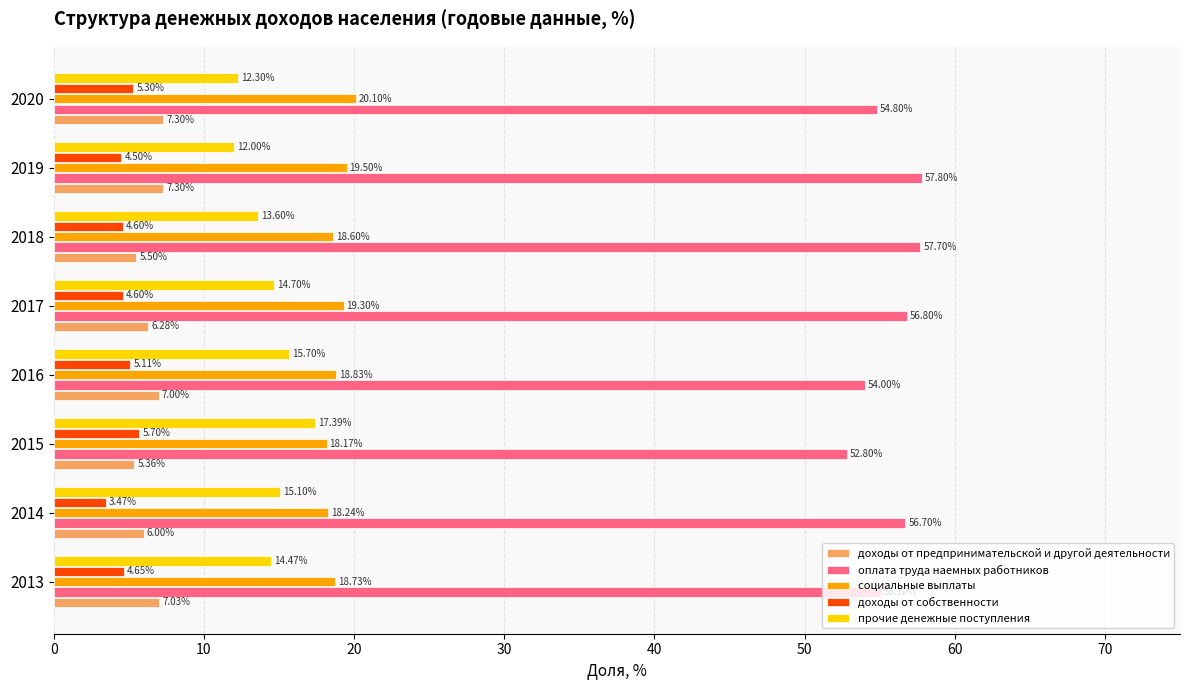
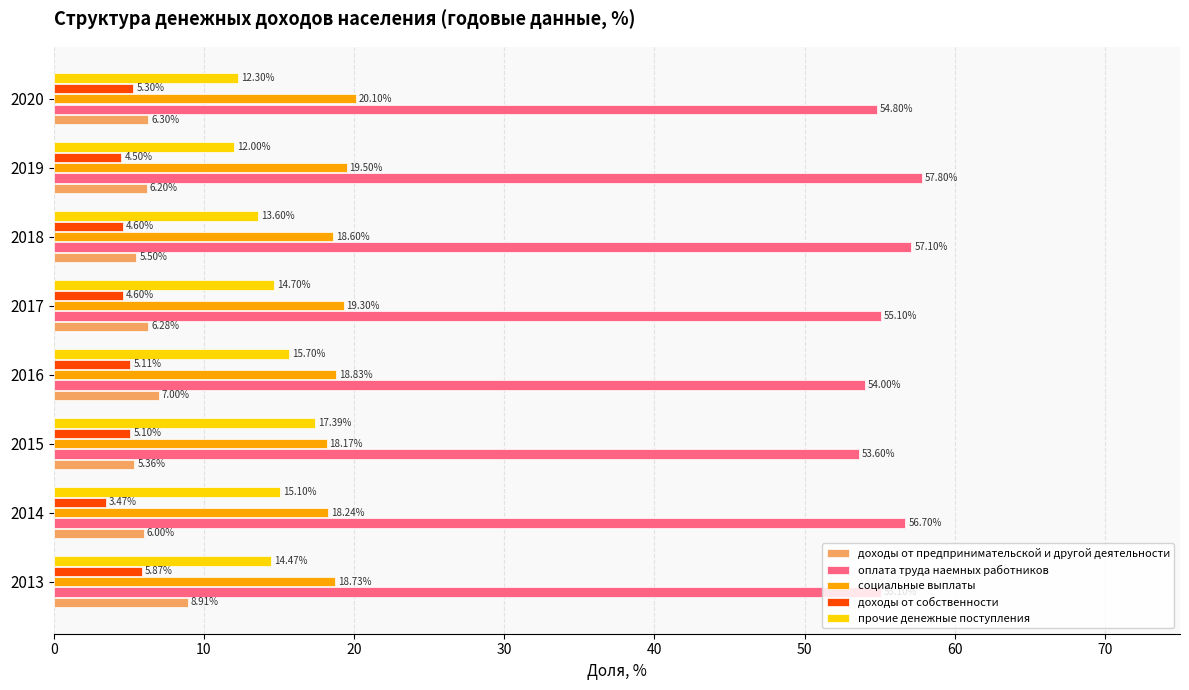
доходы от предпринимательской и другой деятельности, 2020: 7.30% -> 6.30%
доходы от предпринимательской и другой деятельности, 2019: 7.30% -> 6.20%
оплата труда наемных работников, 2018: 57.70% -> 57.10%
оплата труда наемных работников, 2017: 56.80% -> 55.10%
доходы от собственности, 2015: 5.70% -> 5.10%
оплата труда наемных работников, 2015: 52.80% -> 53.60%
доходы от собственности, 2013: 4.65% -> 5.87%
доходы от предпринимательской и другой деятельности, 2013: 7.03% -> 8.91%
